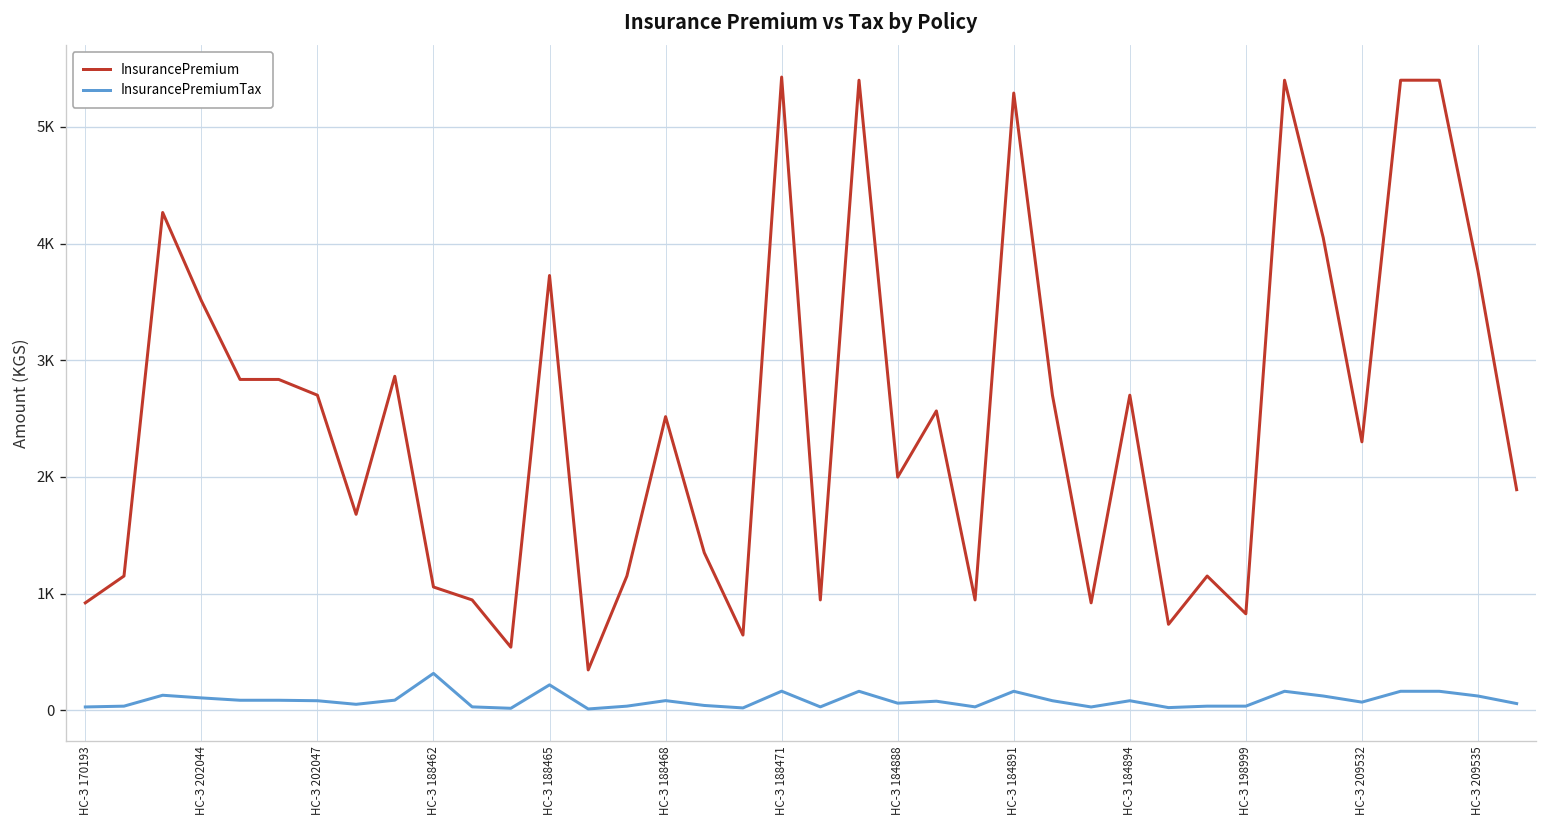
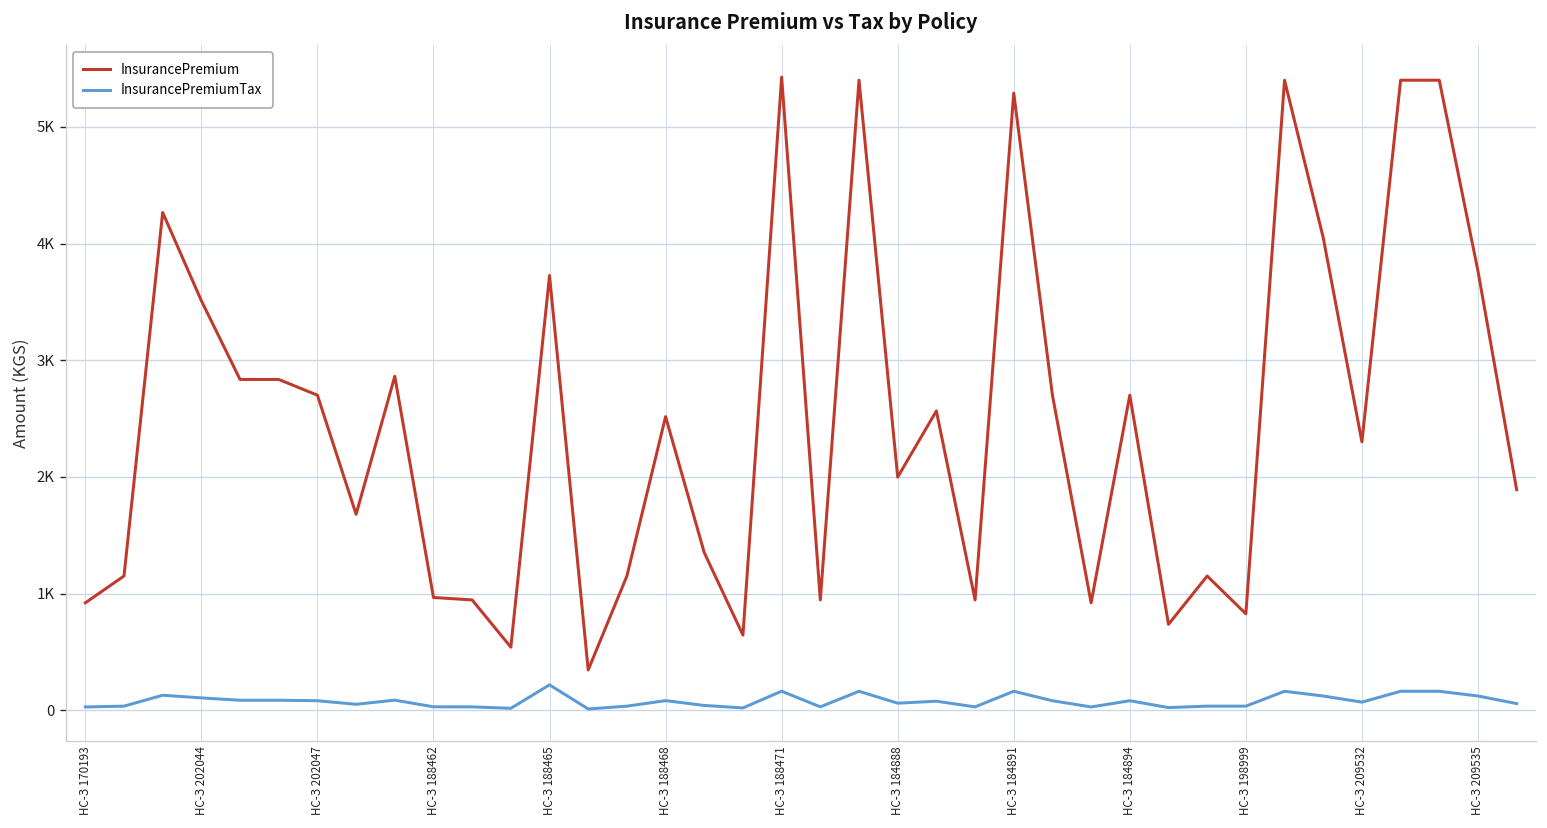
InsurancePremium, НС-З 188462: 1100 -> 1000
InsurancePremiumTax, НС-З 188462: 300 -> 0
